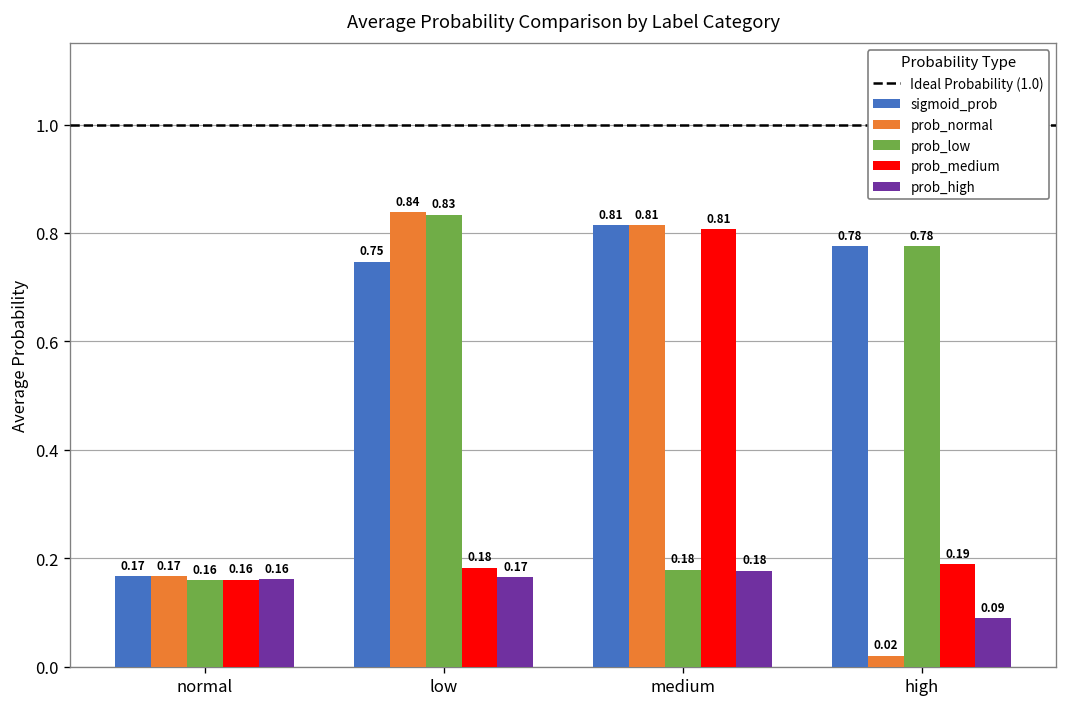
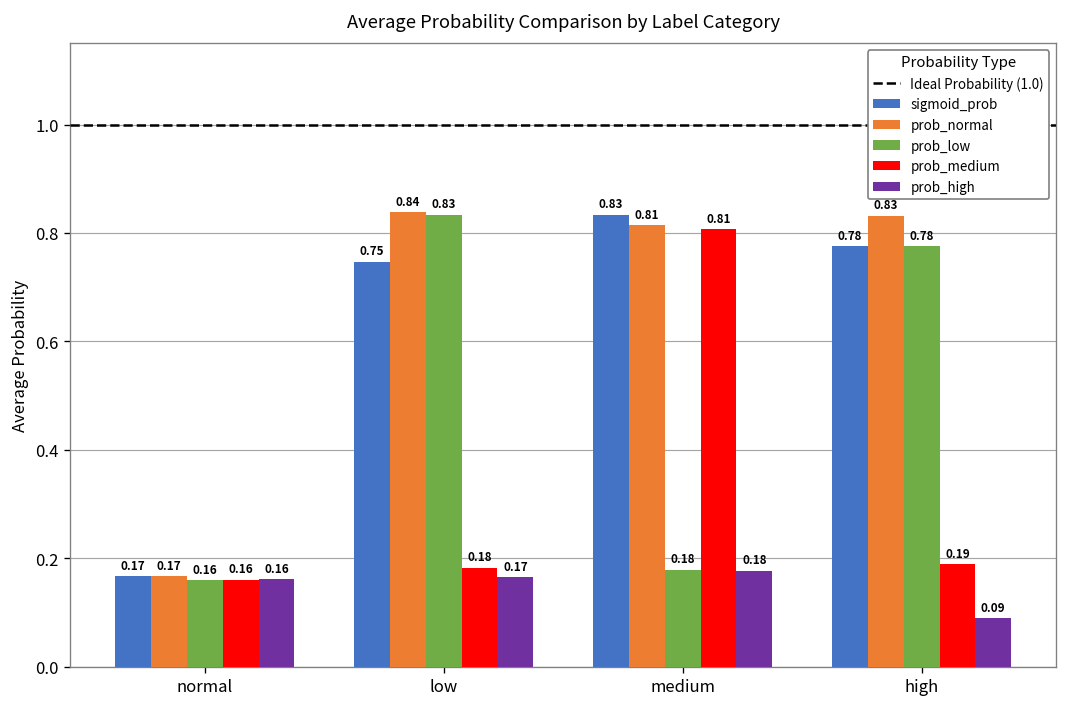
sigmoid_prob, medium: 0.81 -> 0.83
prob_normal, high: 0.02 -> 0.83
